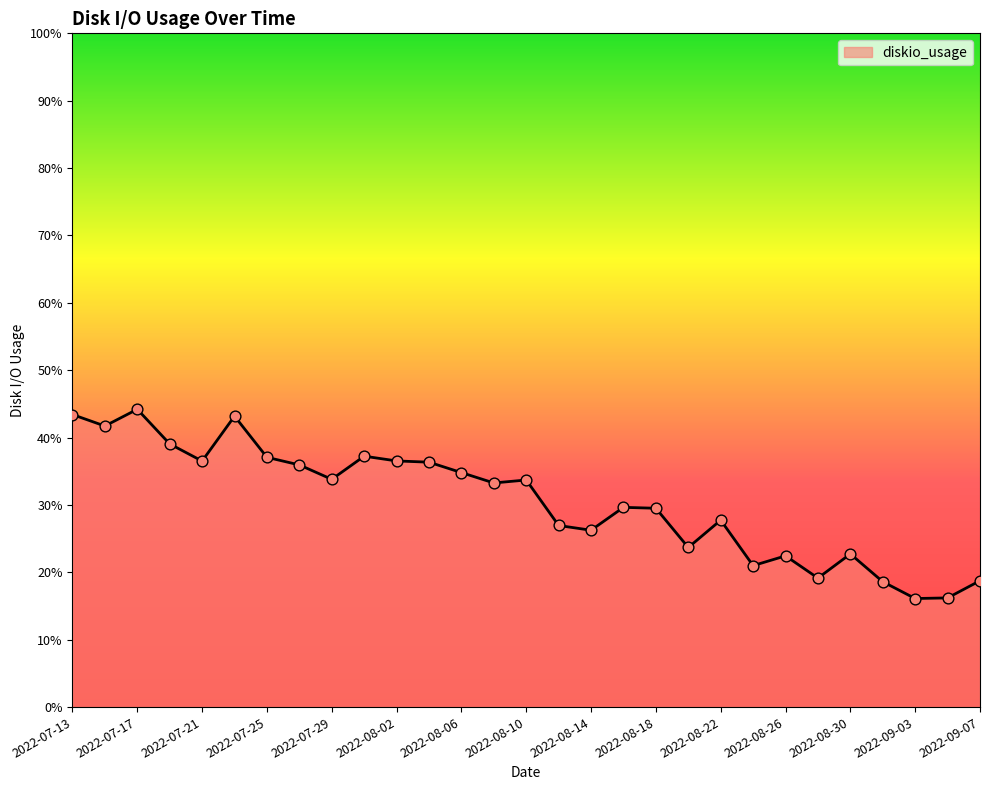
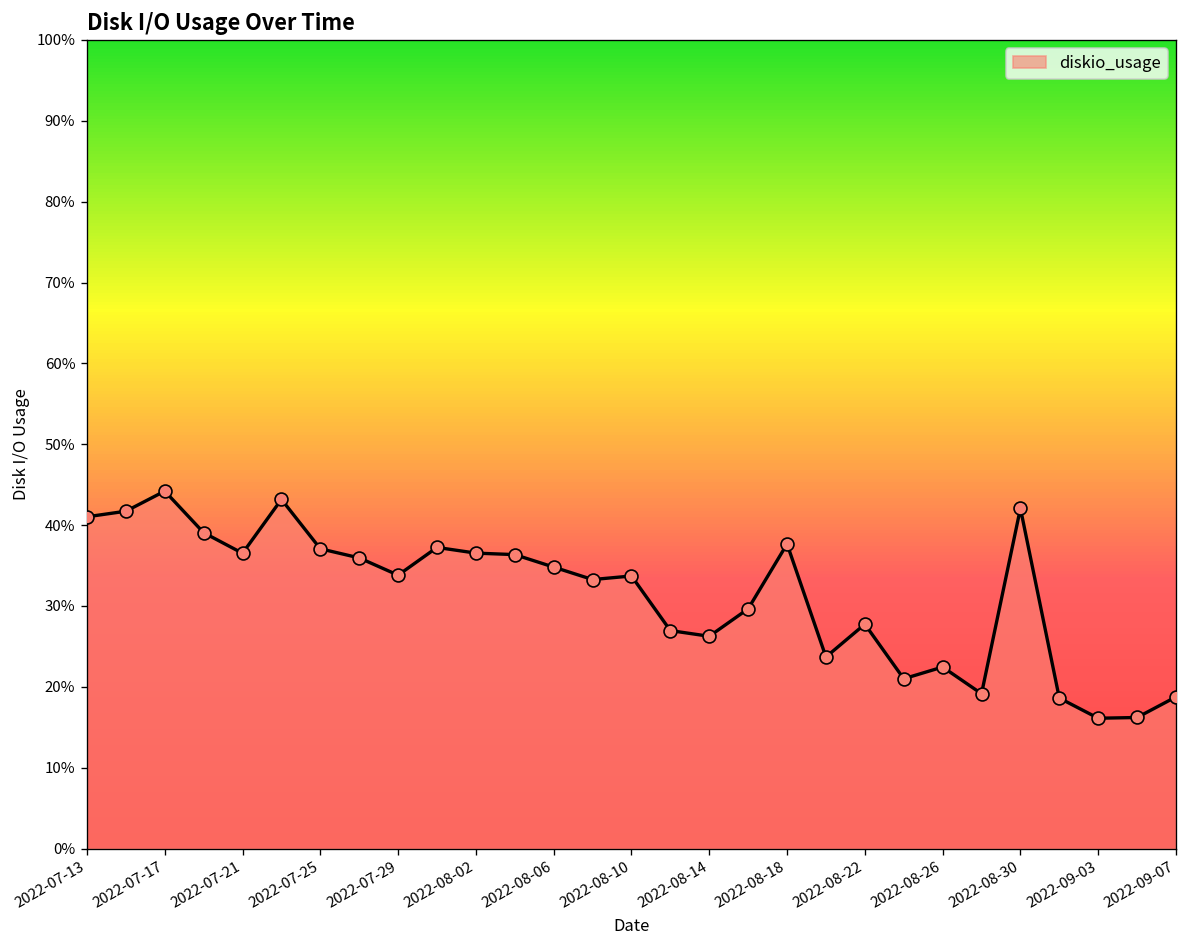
2022-07-13: 43% -> 41%
2022-08-18: 30% -> 38%
2022-08-30: 23% -> 42%
